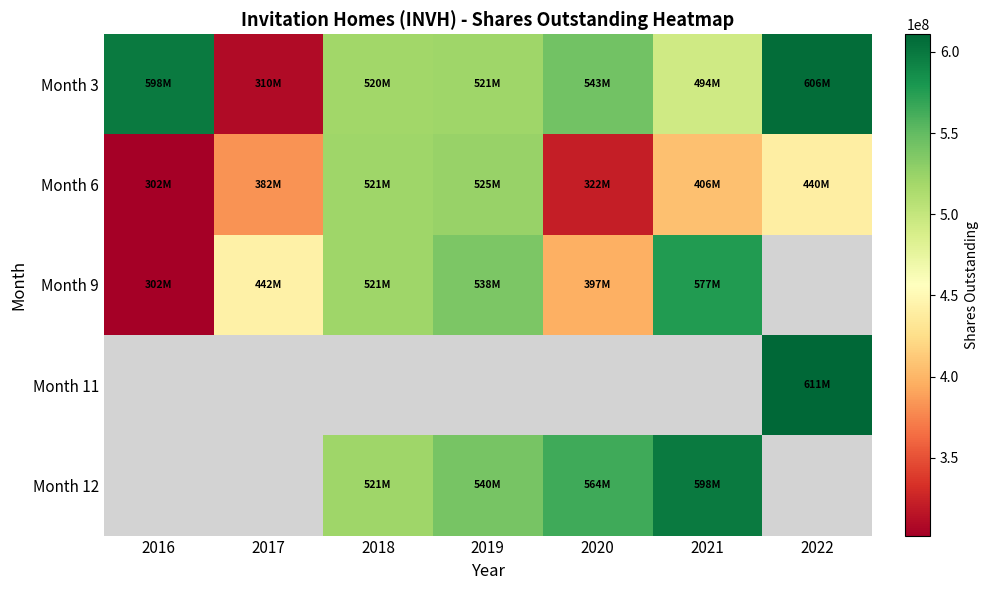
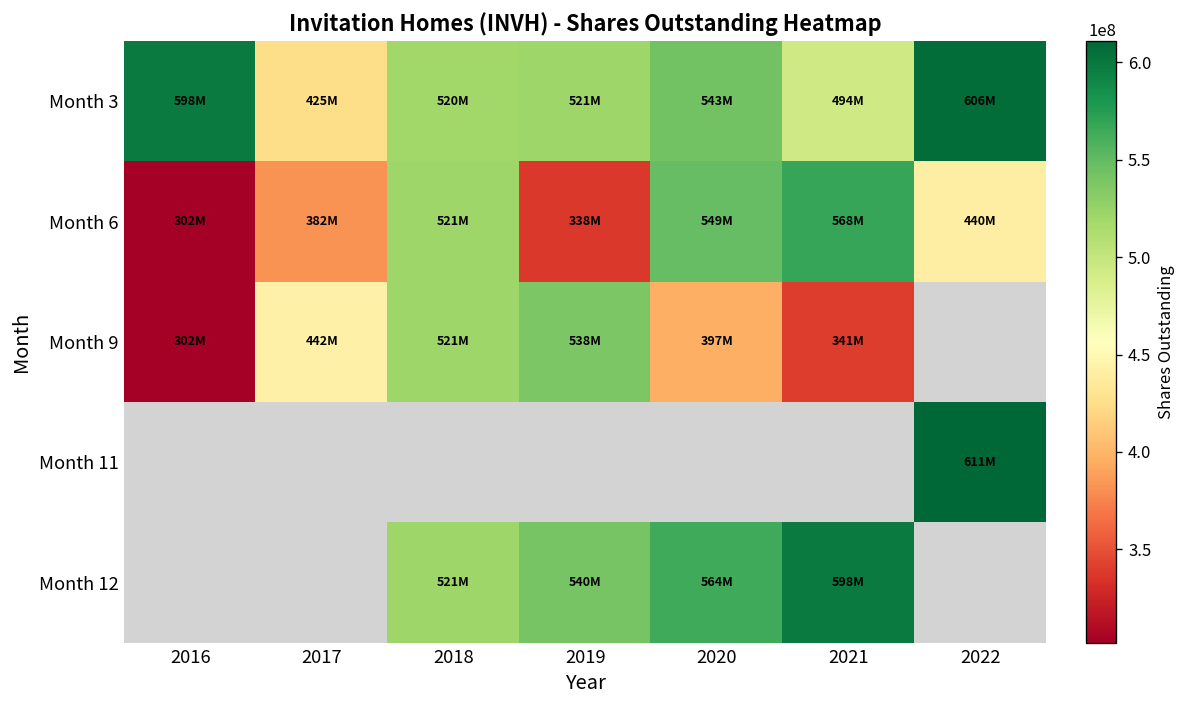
Month 3, 2017: 310M -> 425M
Month 6, 2019: 525M -> 338M
Month 6, 2020: 322M -> 549M
Month 6, 2021: 406M -> 568M
Month 9, 2021: 577M -> 341M
